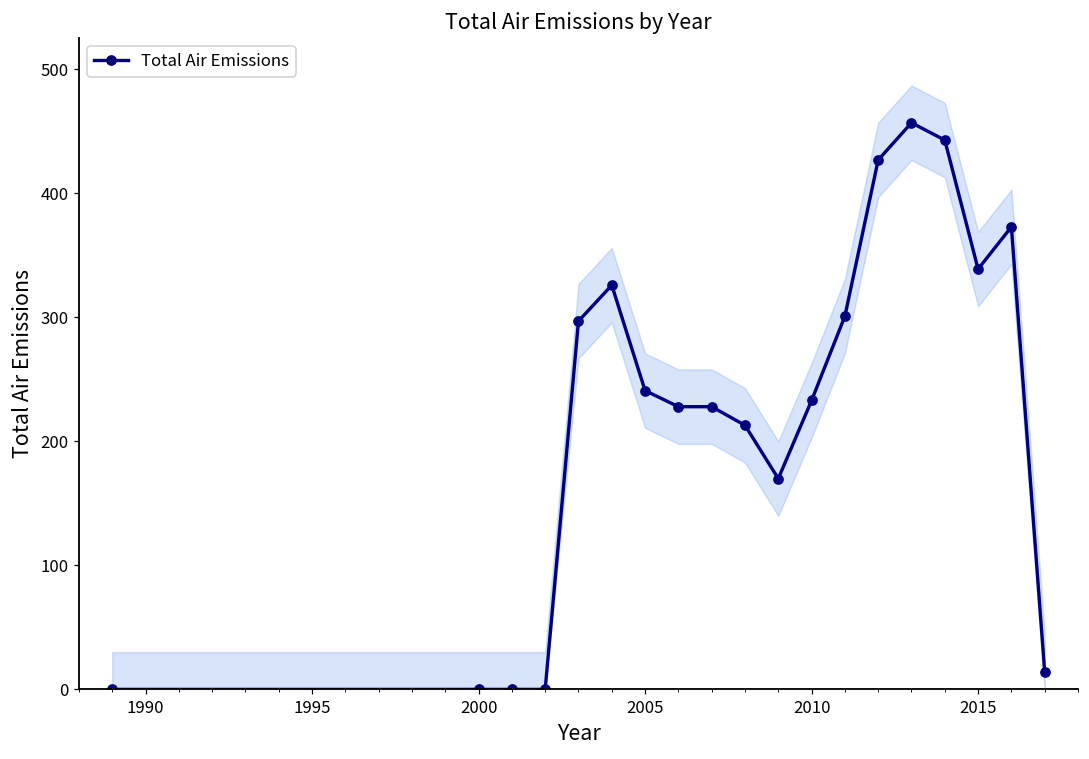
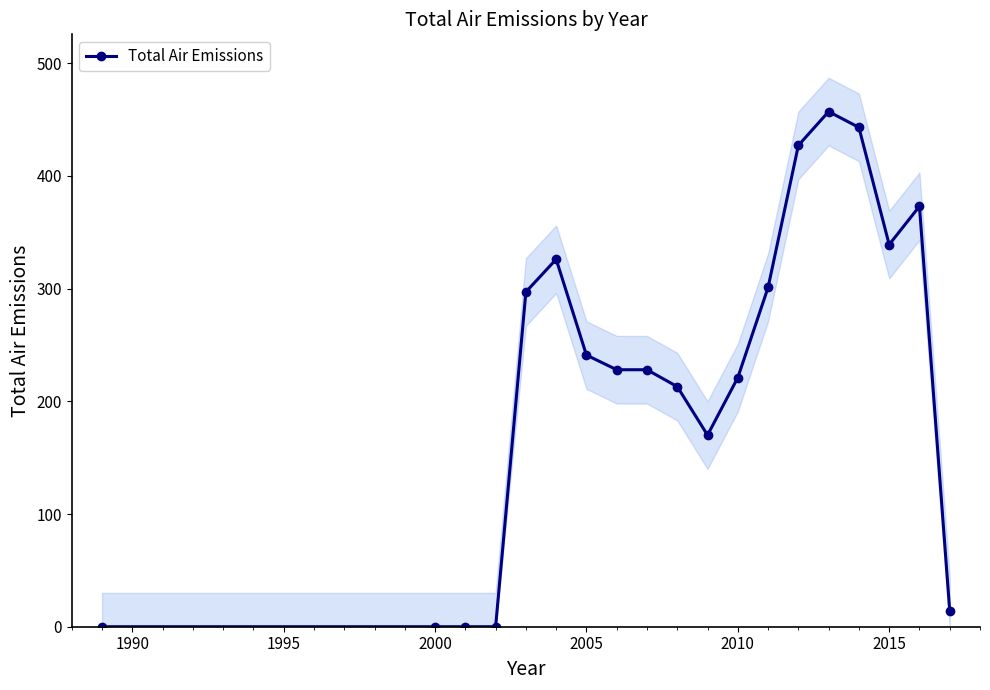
Total Air Emissions, 2010: 233 -> 221
